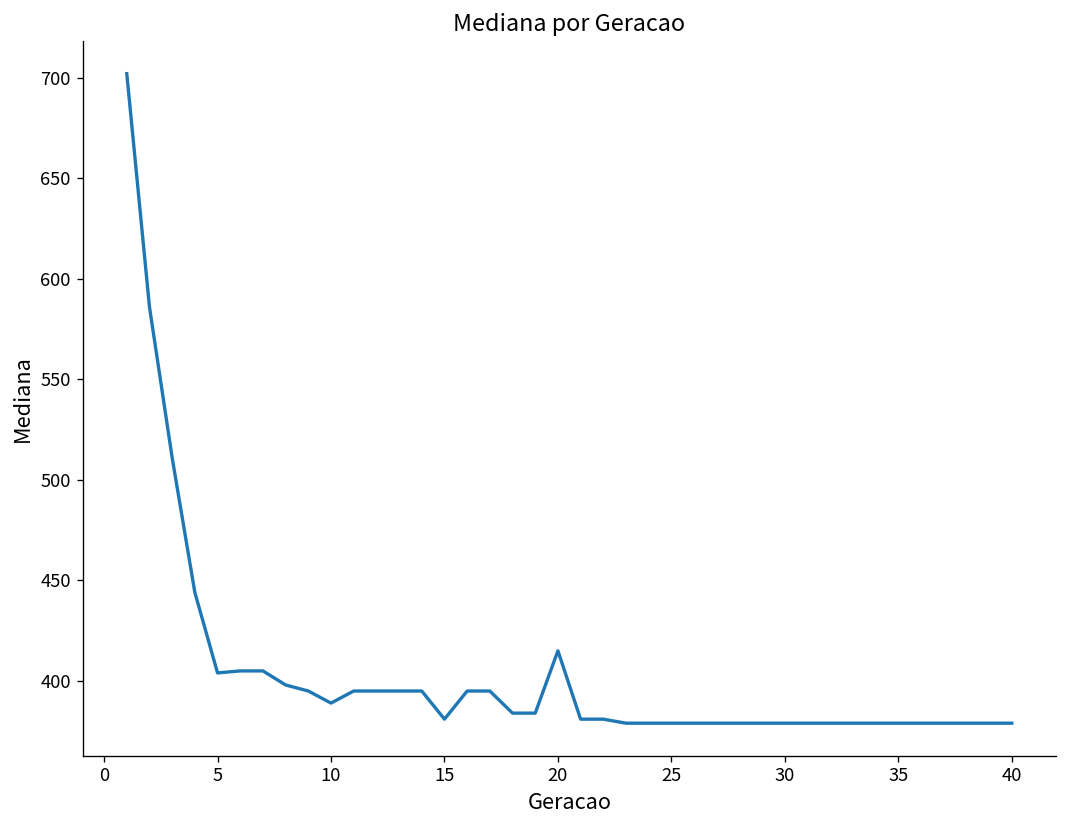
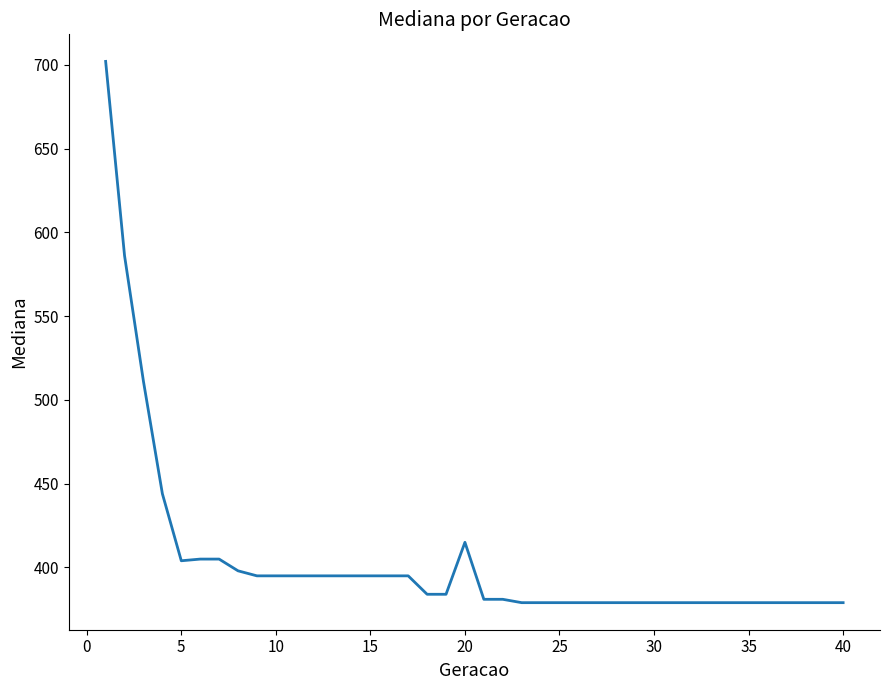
10: 389 -> 395
15: 381 -> 395
